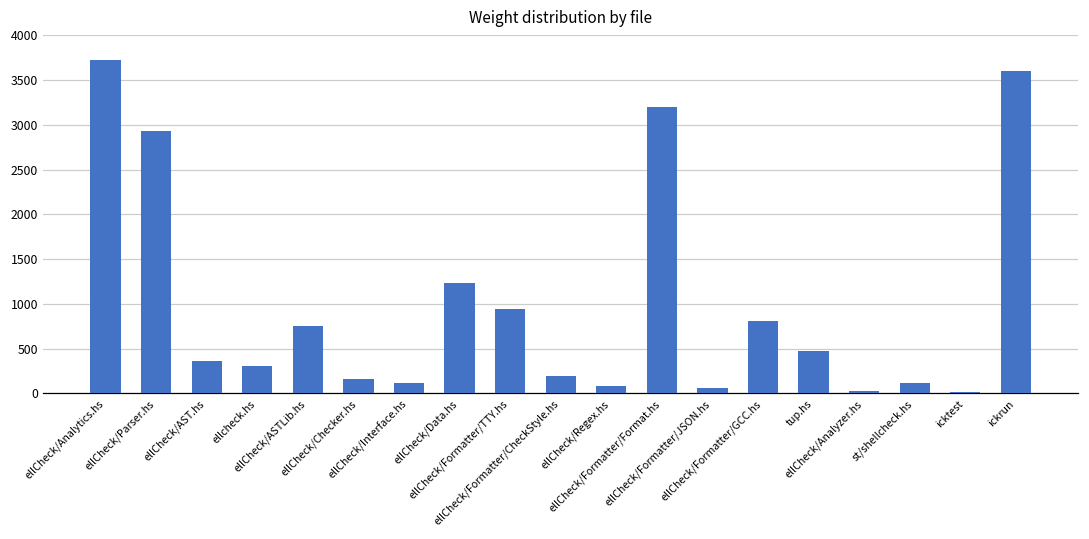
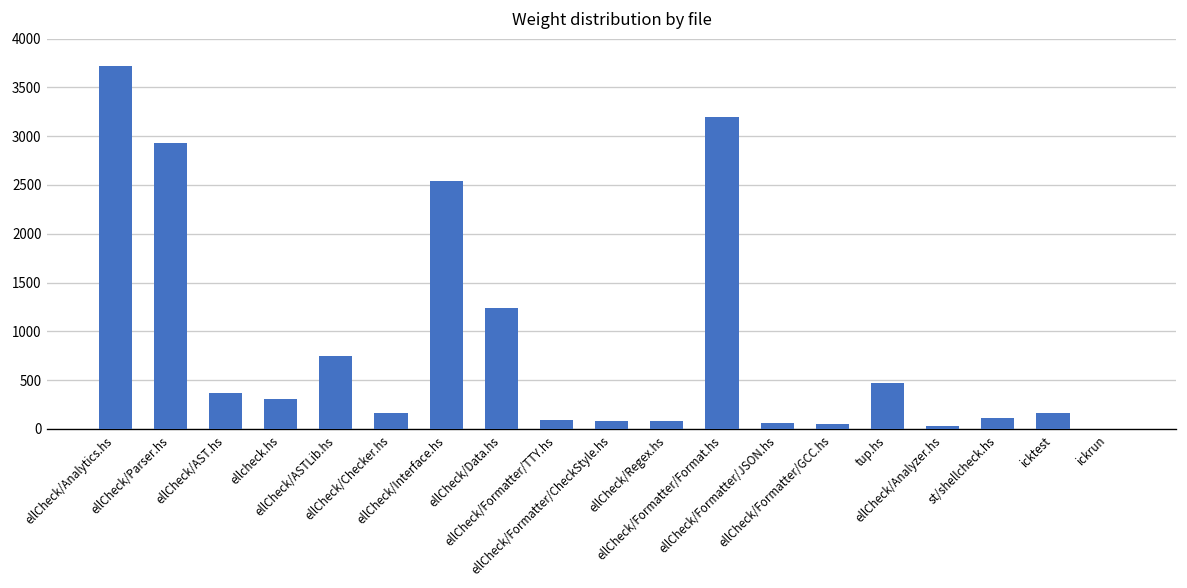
ellCheck/Interface.hs: 100 -> 2500
ellCheck/Formatter/TTY.hs: 900 -> 100
ellCheck/Formatter/CheckStyle.hs: 200 -> 100
ellCheck/Formatter/GCC.hs: 800 -> 100
icktest: 0 -> 200
ickrun: 3600 -> 0
